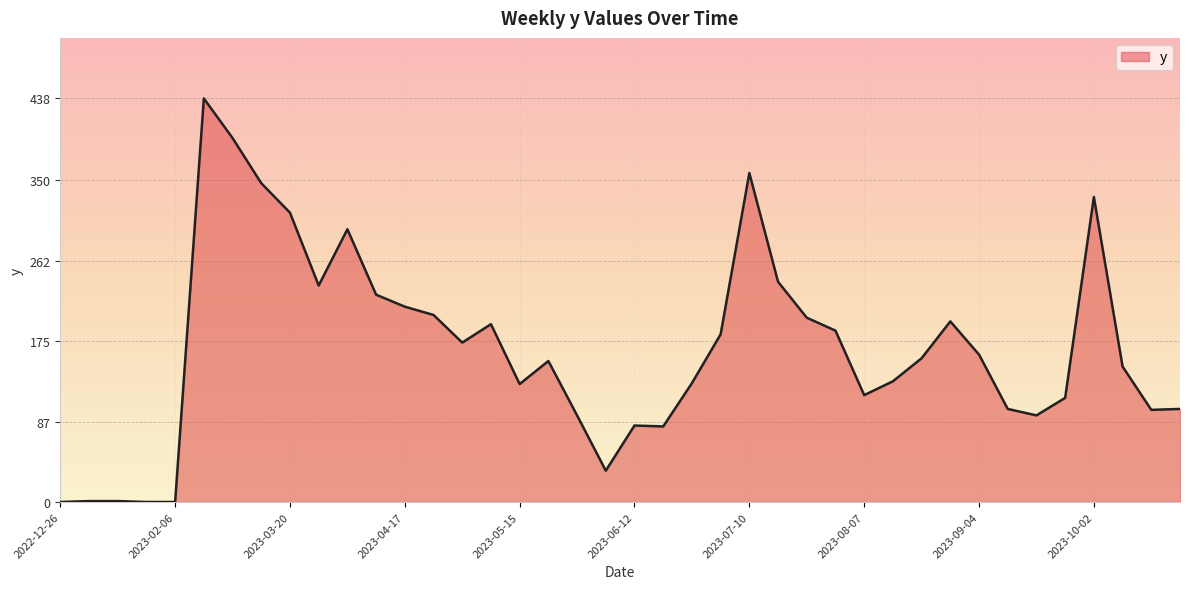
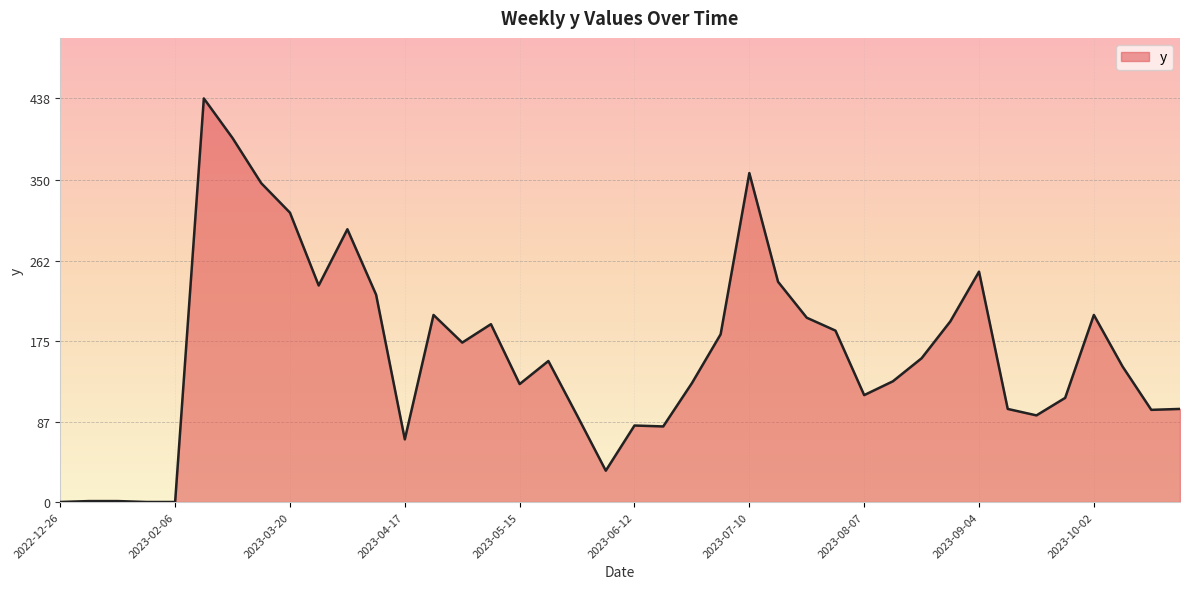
2023-04-17: 210 -> 70
2023-09-04: 160 -> 250
2023-10-02: 330 -> 200
